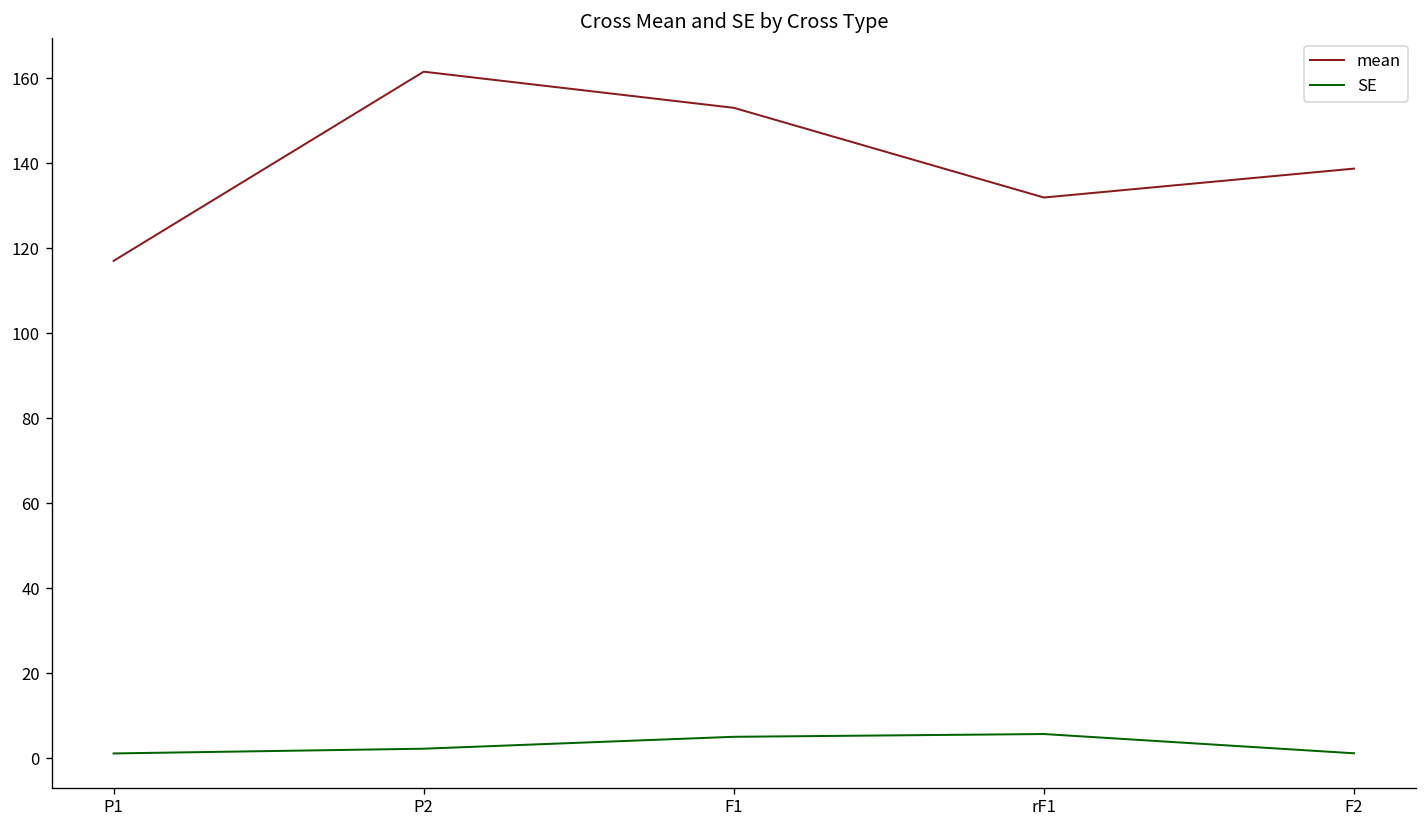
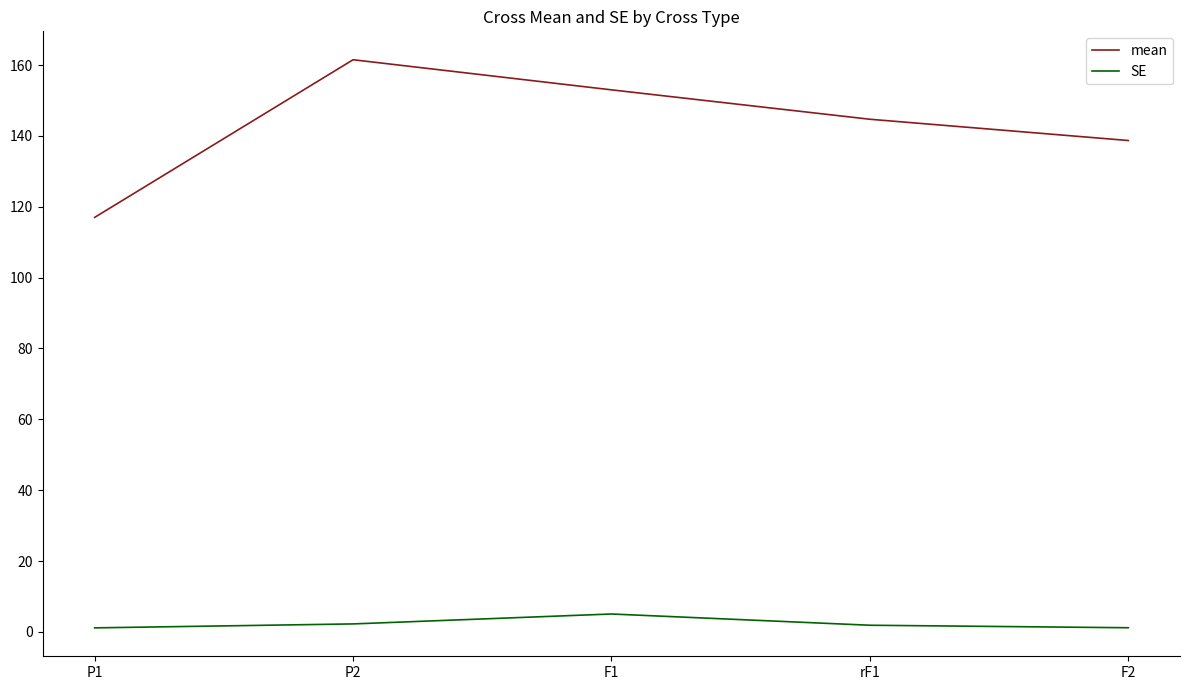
mean, rF1: 132 -> 145
SE, rF1: 6 -> 2
